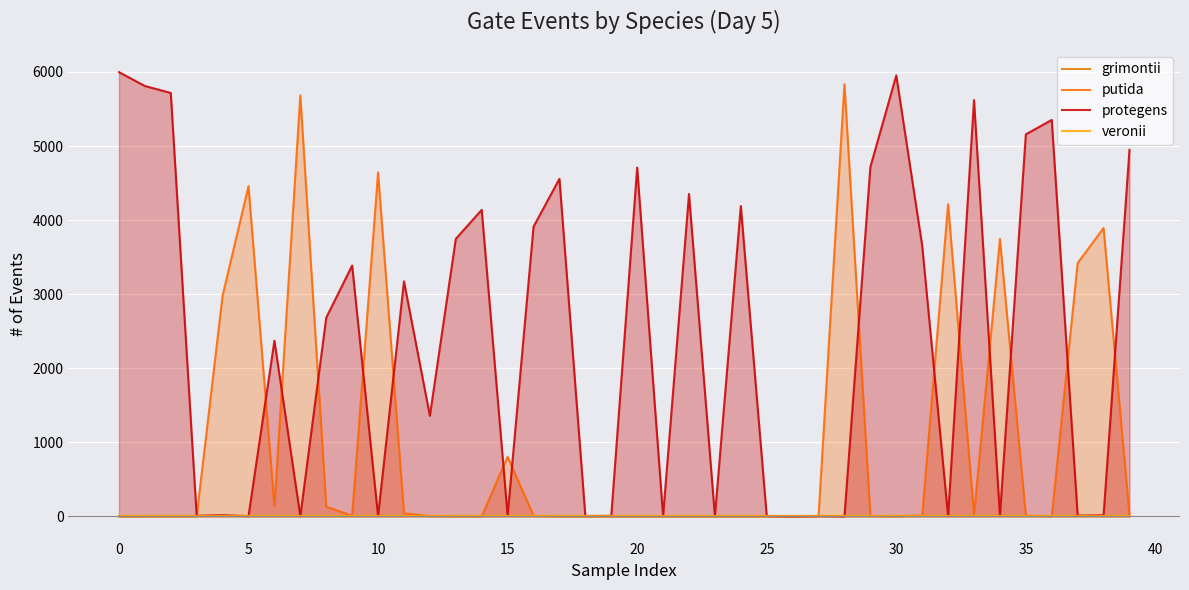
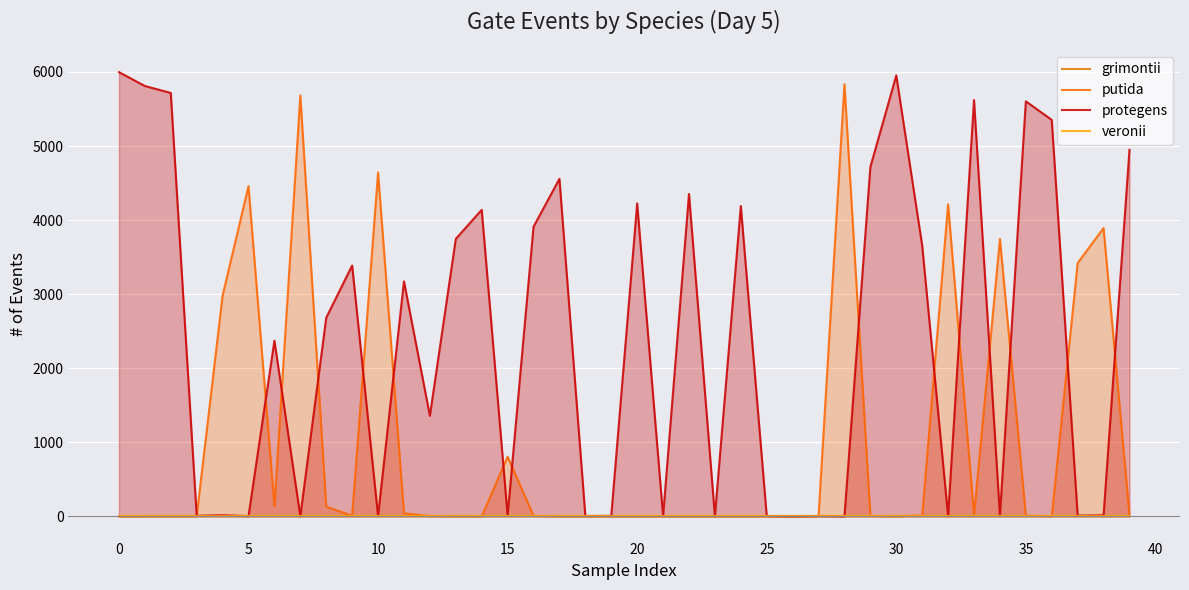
protegens, 20: 4700 -> 4200
protegens, 35: 5200 -> 5600
